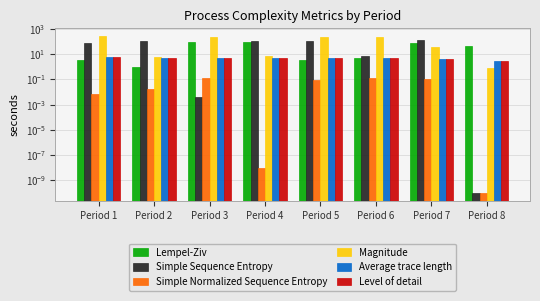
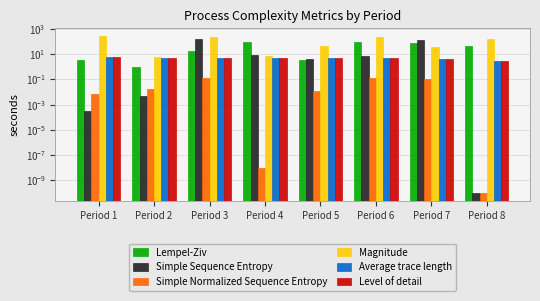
Simple Sequence Entropy, Period 1: 100 -> 0.0003
Simple Sequence Entropy, Period 2: 100 -> 0.005
Lempel-Ziv, Period 3: 100 -> 20
Simple Sequence Entropy, Period 3: 0.004 -> 200
Simple Sequence Entropy, Period 4: 100 -> 10
Simple Sequence Entropy, Period 5: 100 -> 4
Simple Normalized Sequence Entropy, Period 5: 0.1 -> 0.01
Magnitude, Period 5: 200 -> 40
Lempel-Ziv, Period 6: 5 -> 100
Magnitude, Period 8: 1 -> 200
